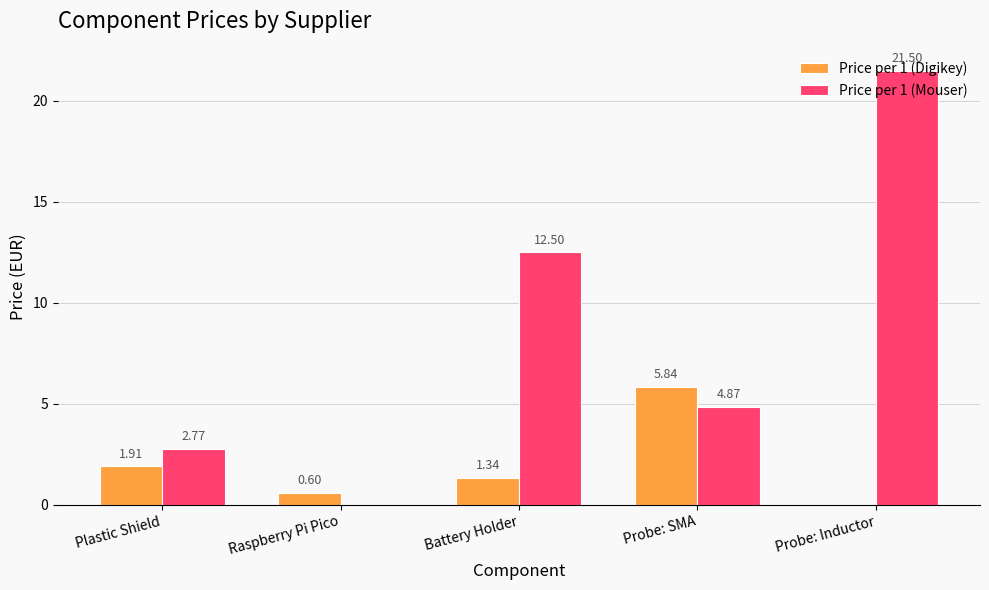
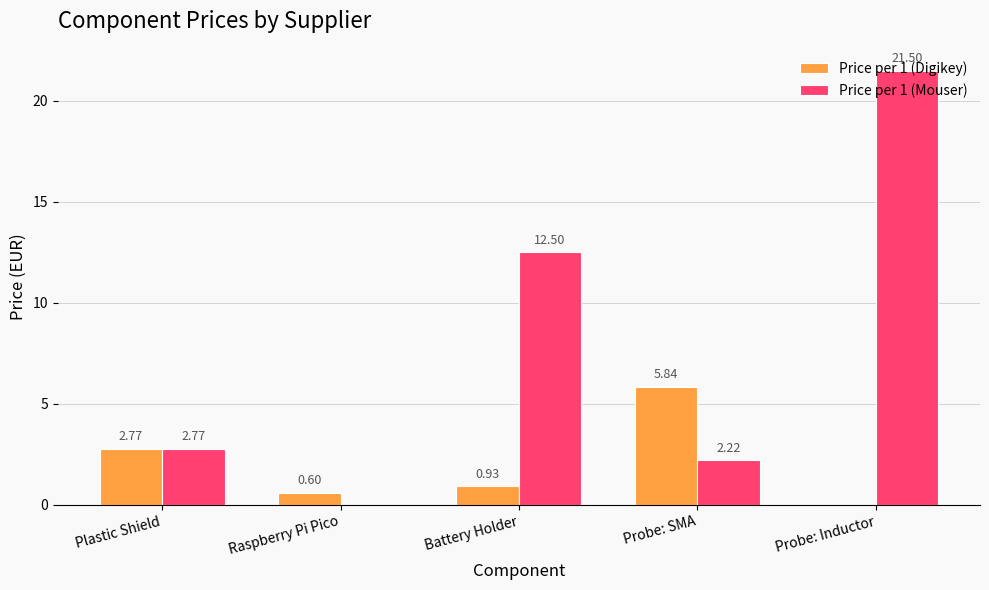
Price per 1 (Digikey), Plastic Shield: 1.91 -> 2.77
Price per 1 (Digikey), Battery Holder: 1.34 -> 0.93
Price per 1 (Mouser), Probe: SMA: 4.87 -> 2.22
